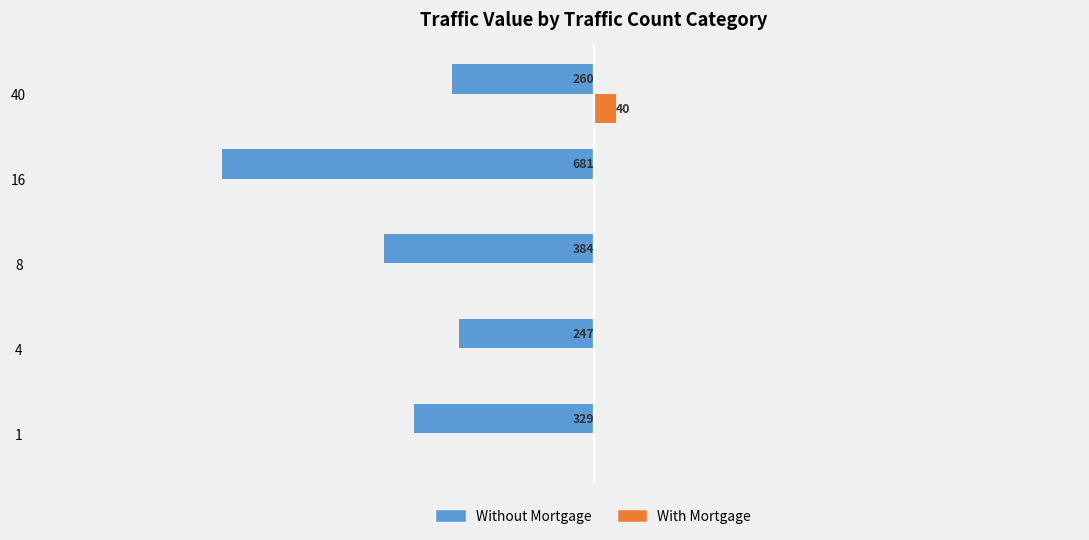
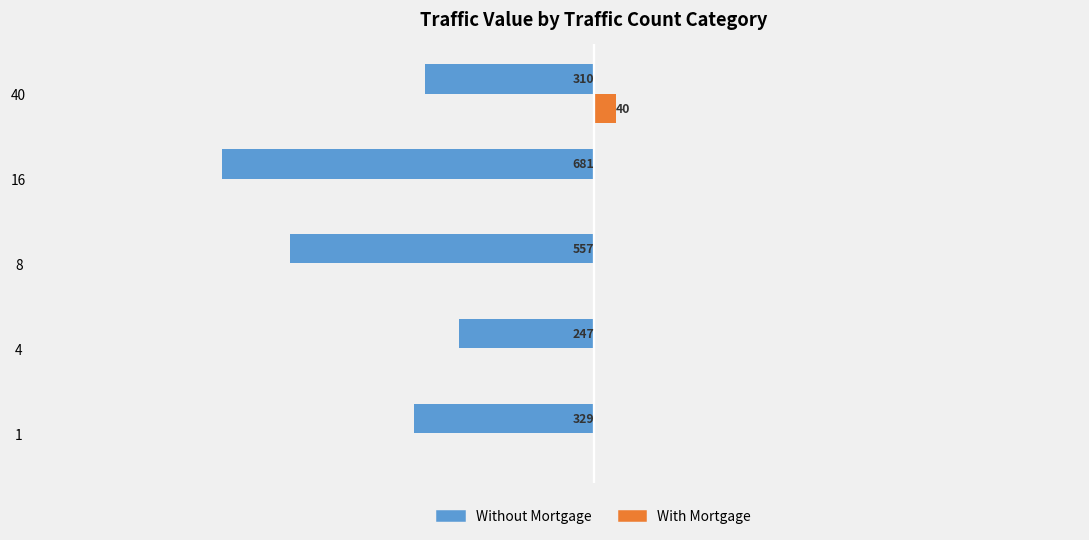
Without Mortgage, 40: 260 -> 310
Without Mortgage, 8: 384 -> 557
